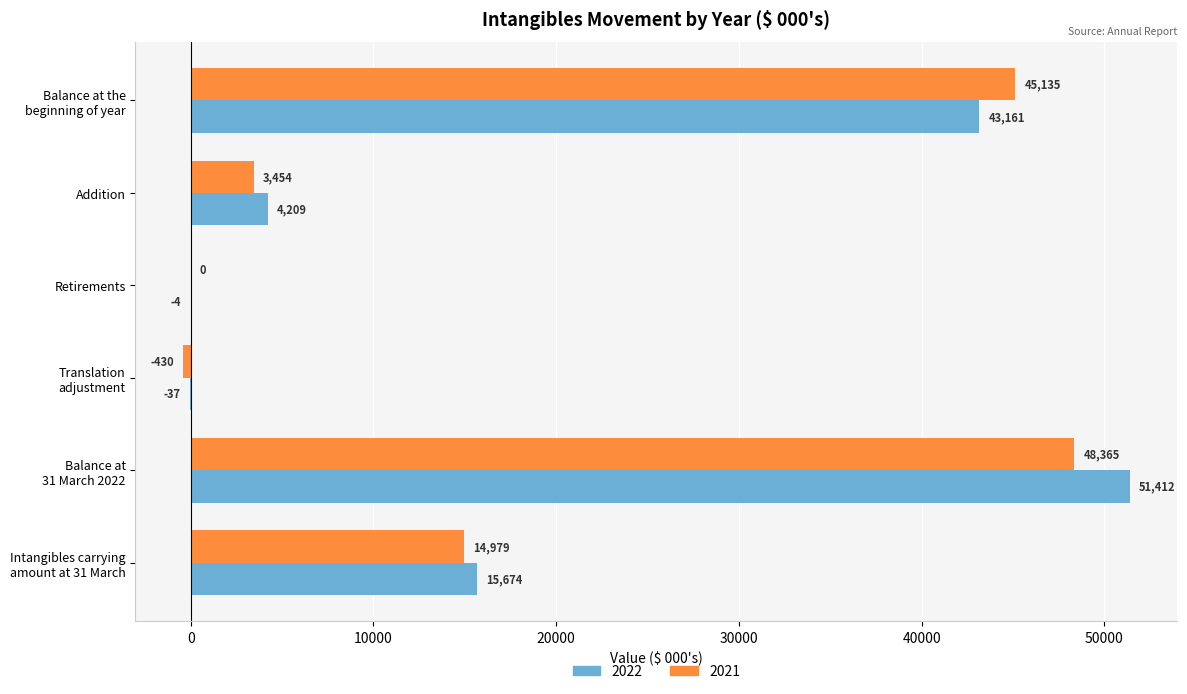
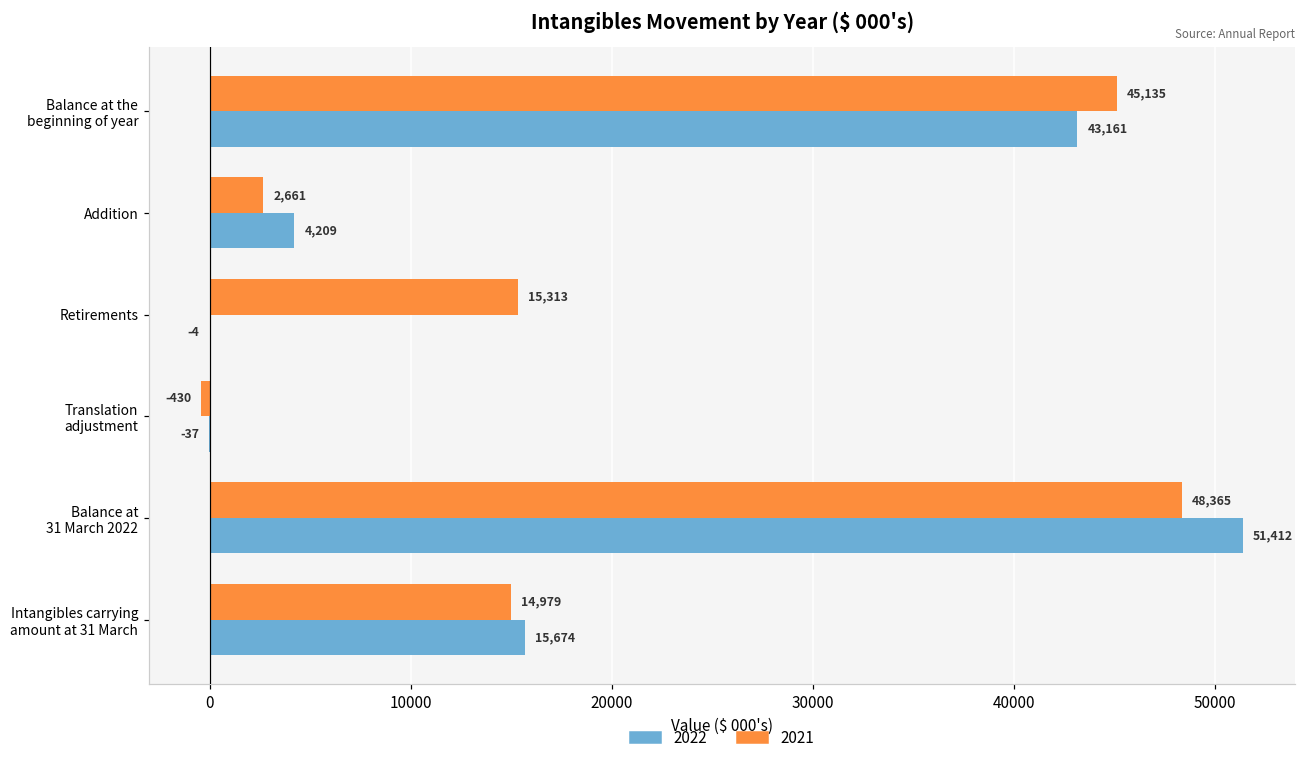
2021, Addition: 3,454 -> 2,661
2021, Retirements: 0 -> 15,313
